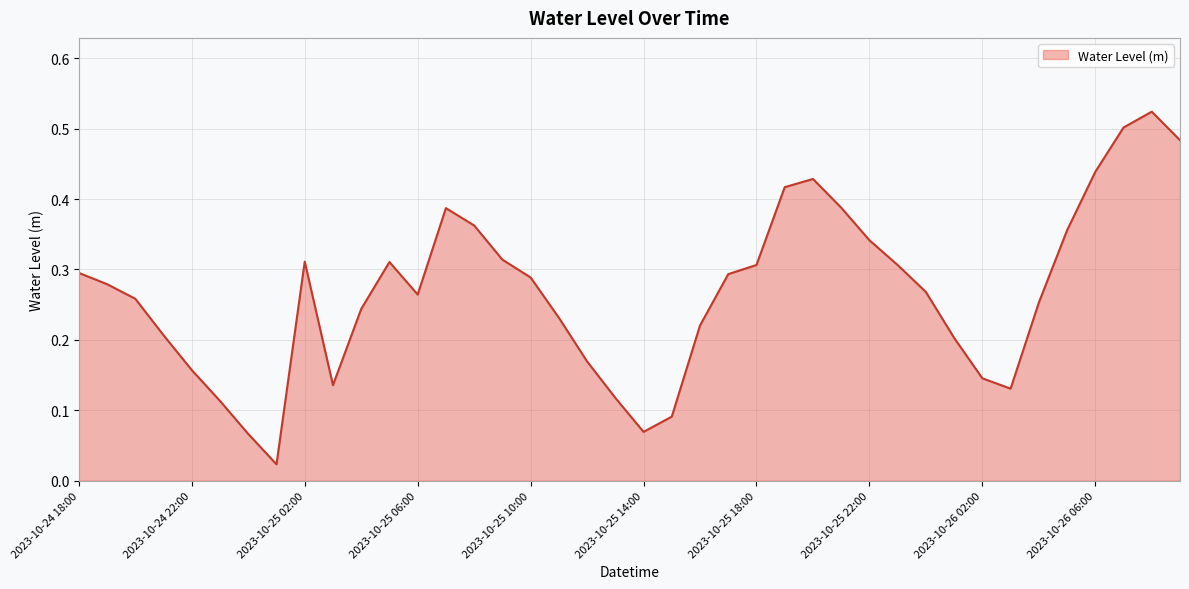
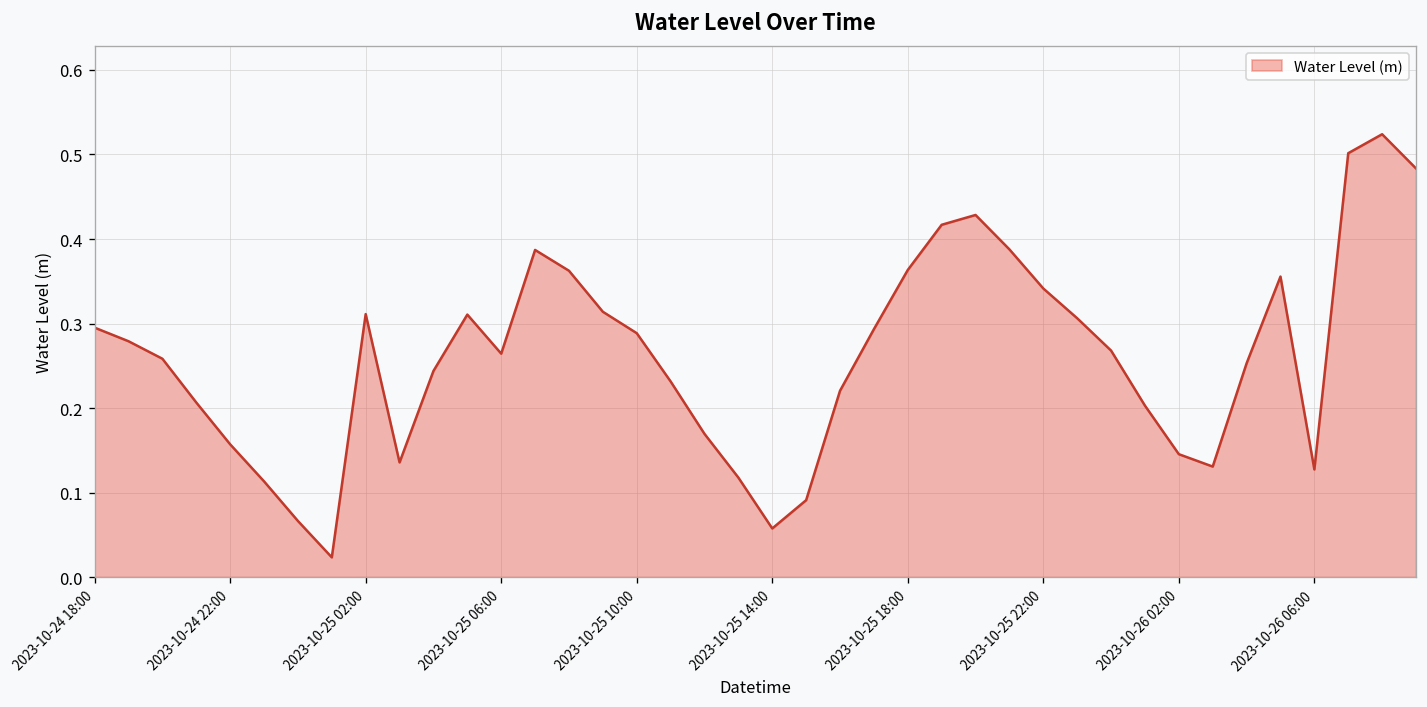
2023-10-25 14:00: 0.07 -> 0.06
2023-10-25 18:00: 0.31 -> 0.36
2023-10-26 06:00: 0.44 -> 0.13
